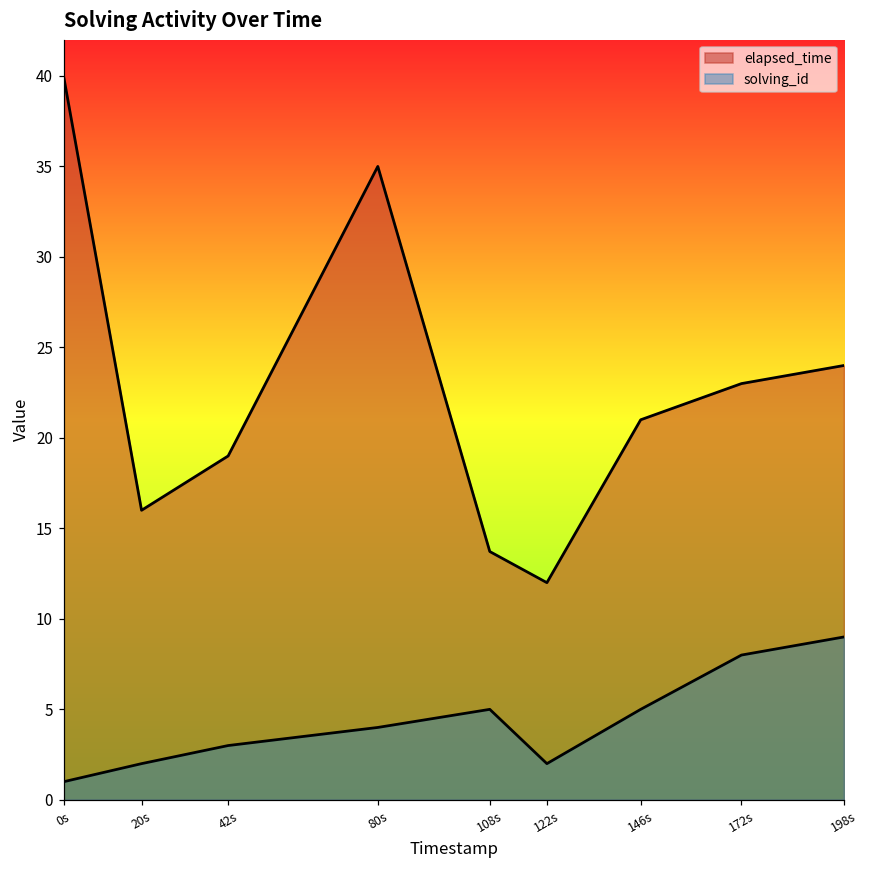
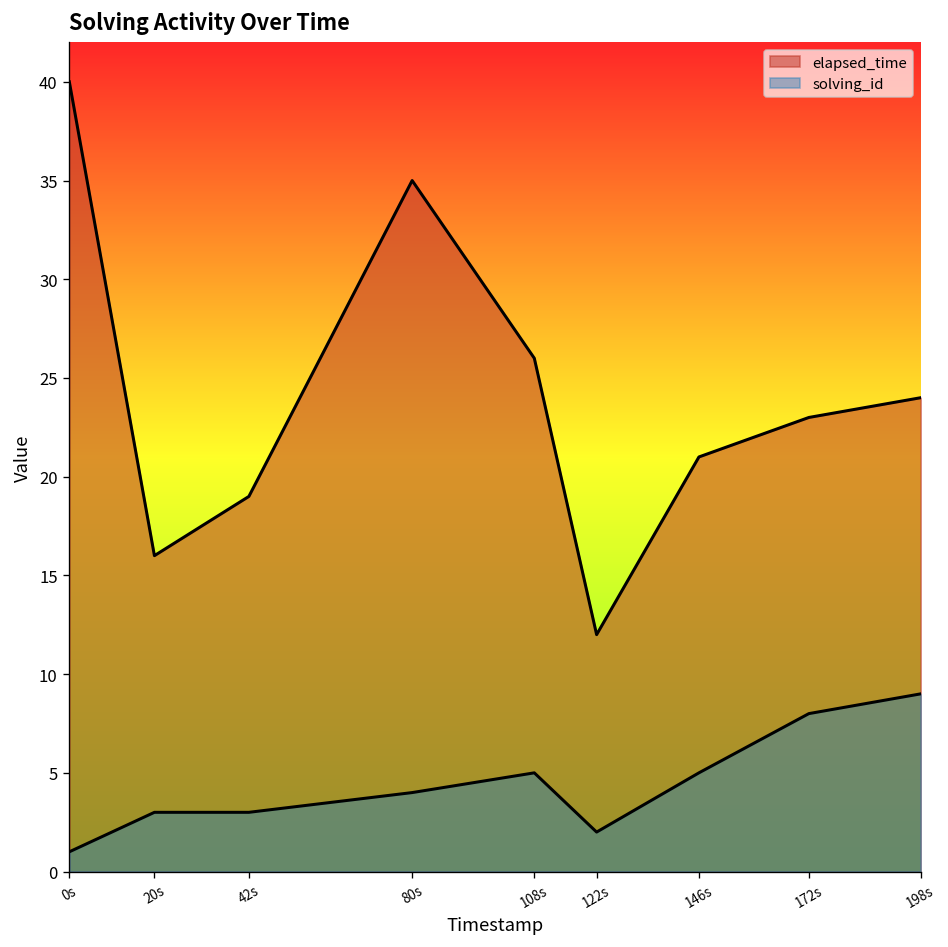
solving_id, 20s: 2 -> 3
elapsed_time, 108s: 13.7 -> 26.0
